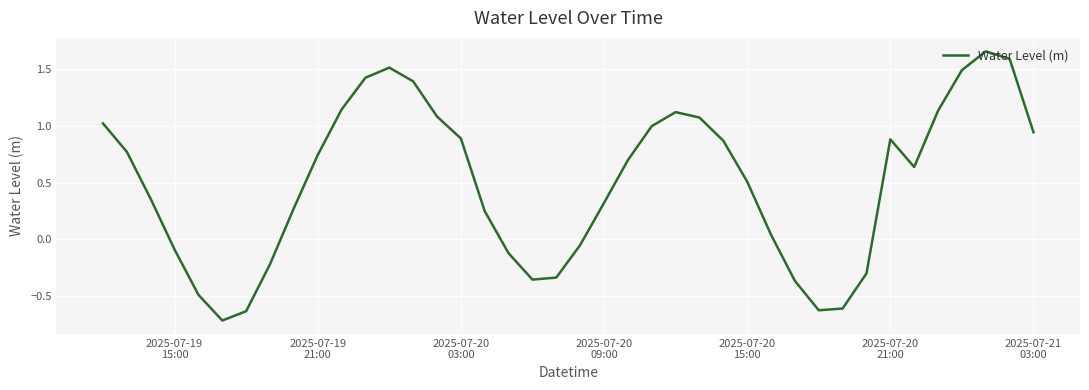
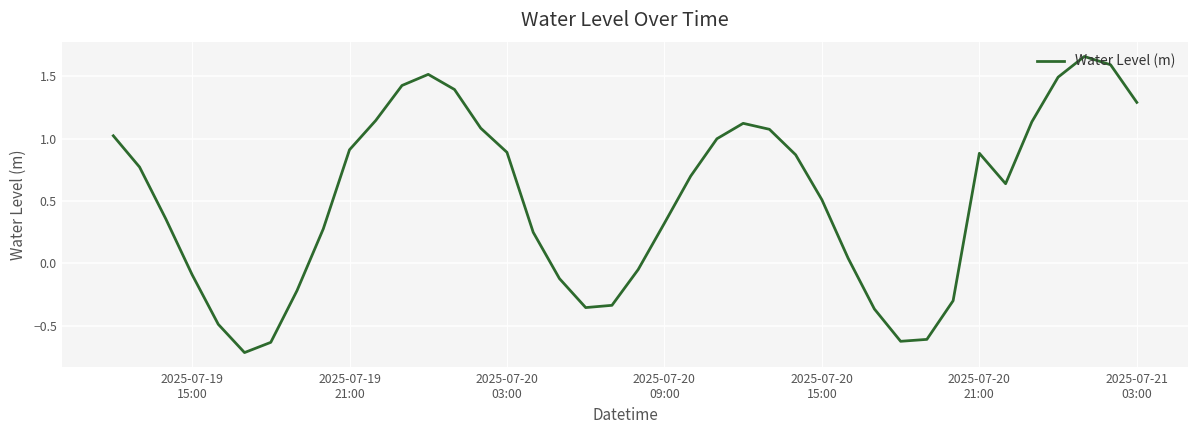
2025-07-19 21:00: 0.74 -> 0.91
2025-07-21 03:00: 0.95 -> 1.29
